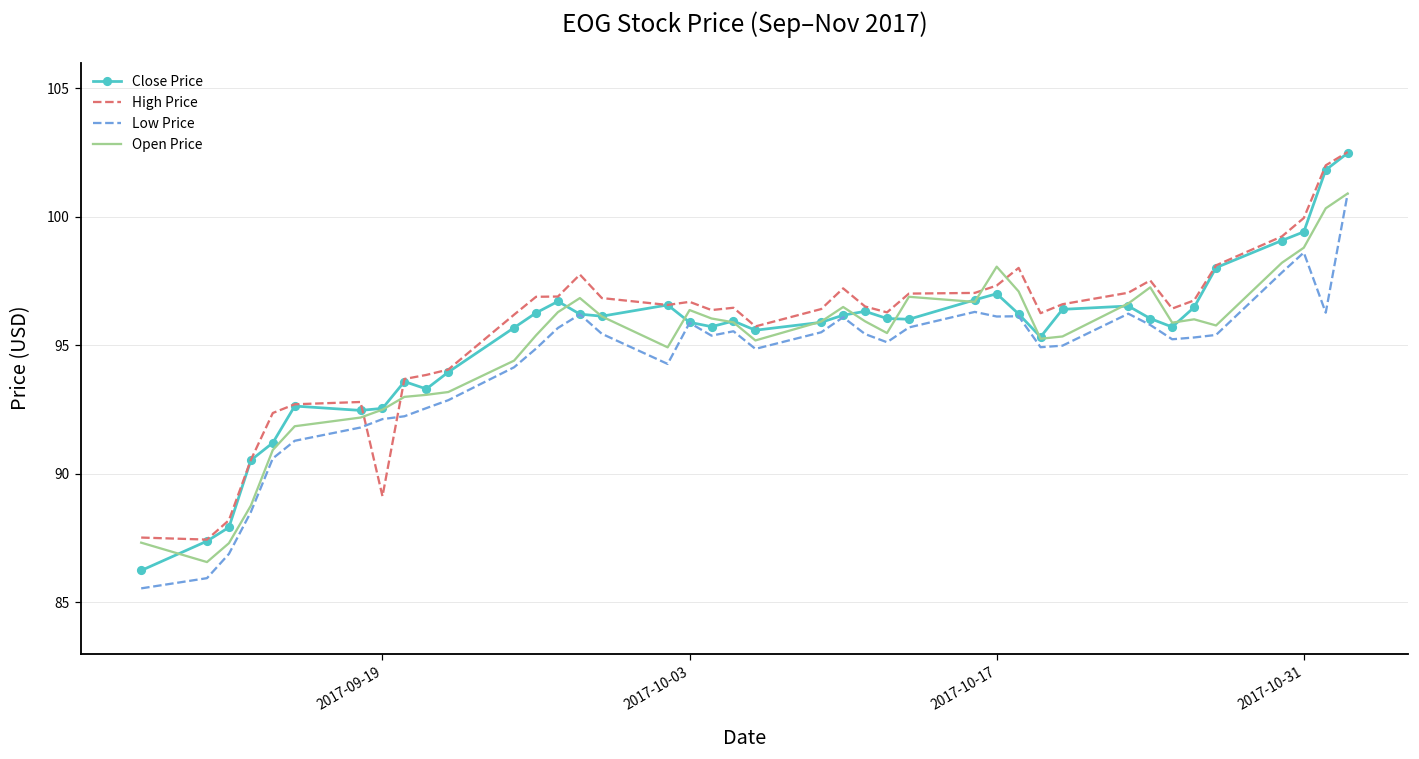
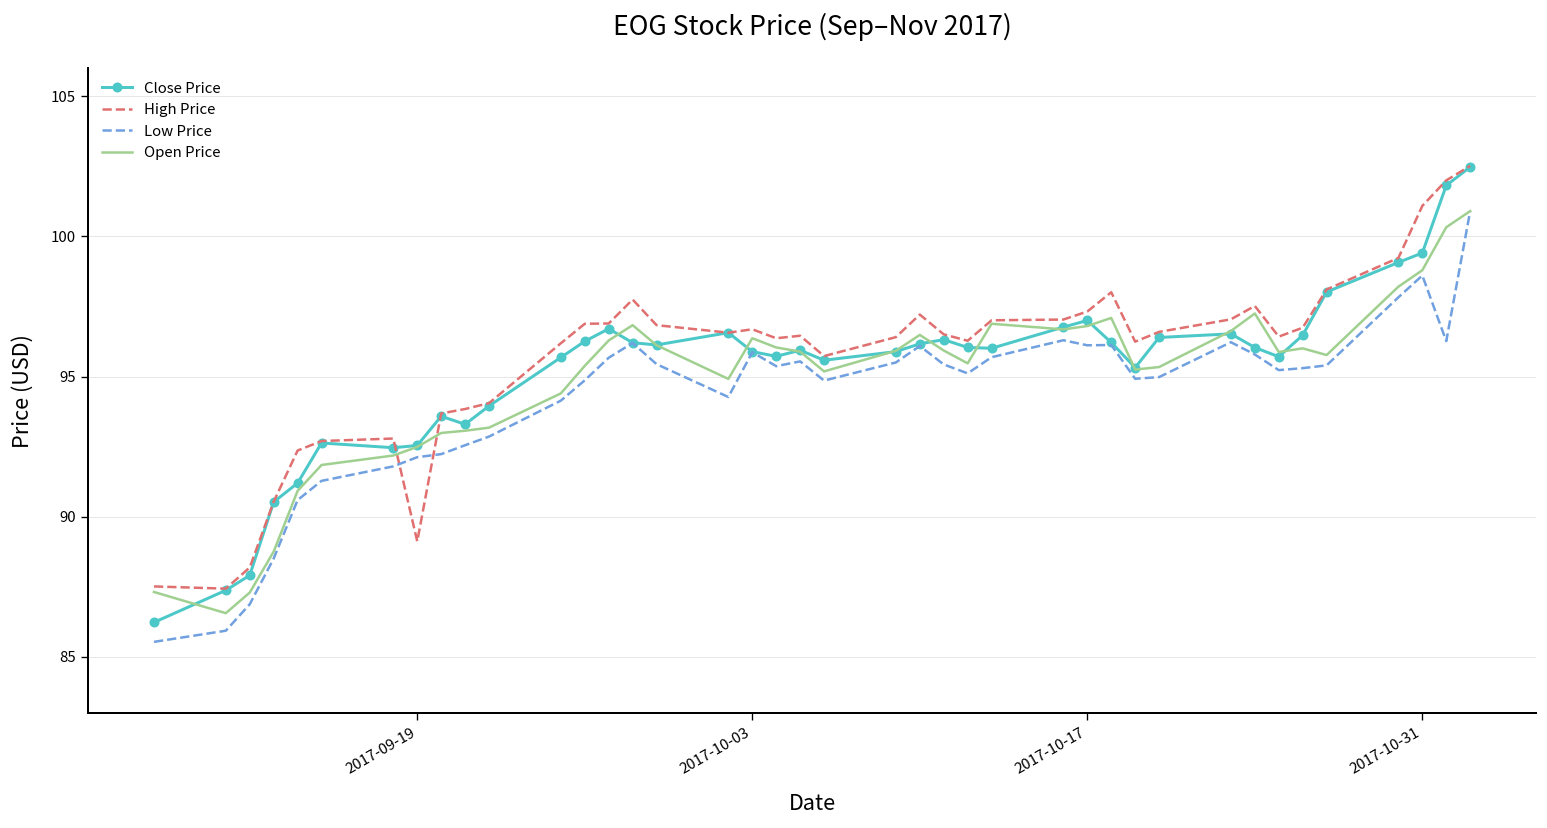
Open Price, 2017-10-17: 98.1 -> 96.8
High Price, 2017-10-31: 99.9 -> 101.1
